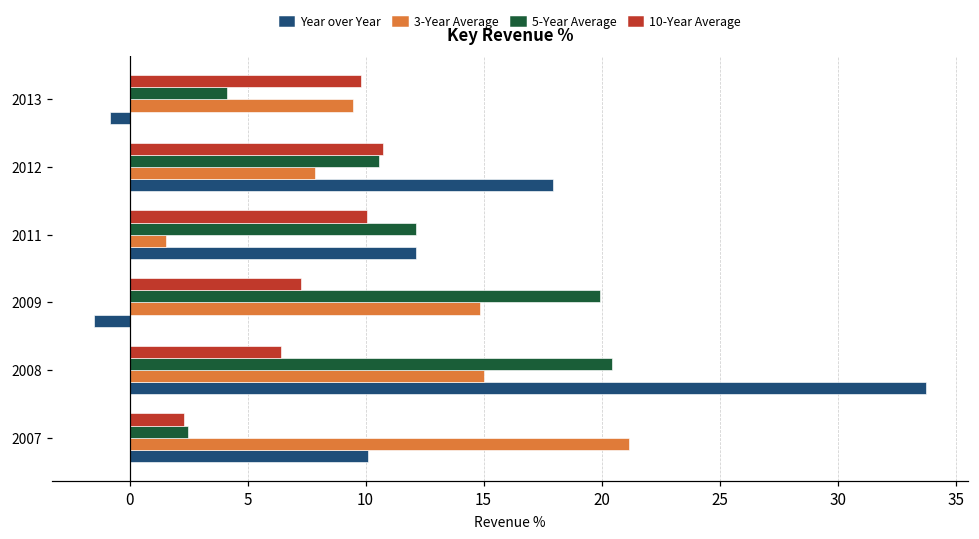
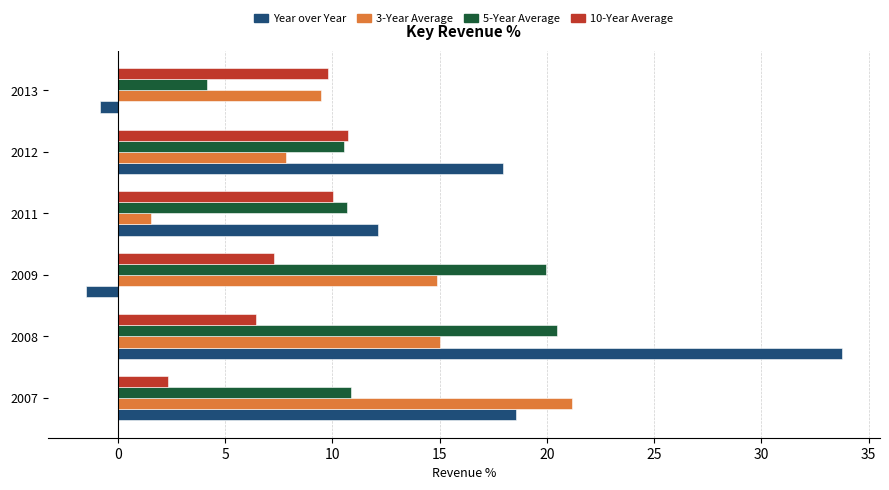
5-Year Average, 2011: 12.2 -> 10.7
5-Year Average, 2007: 2.5 -> 10.9
Year over Year, 2007: 10.1 -> 18.6
